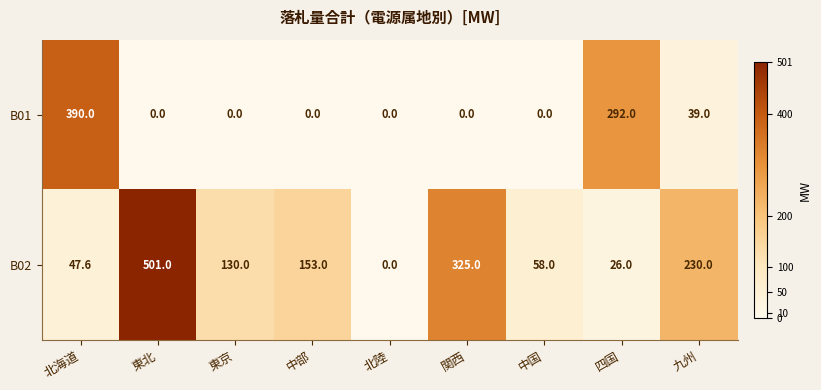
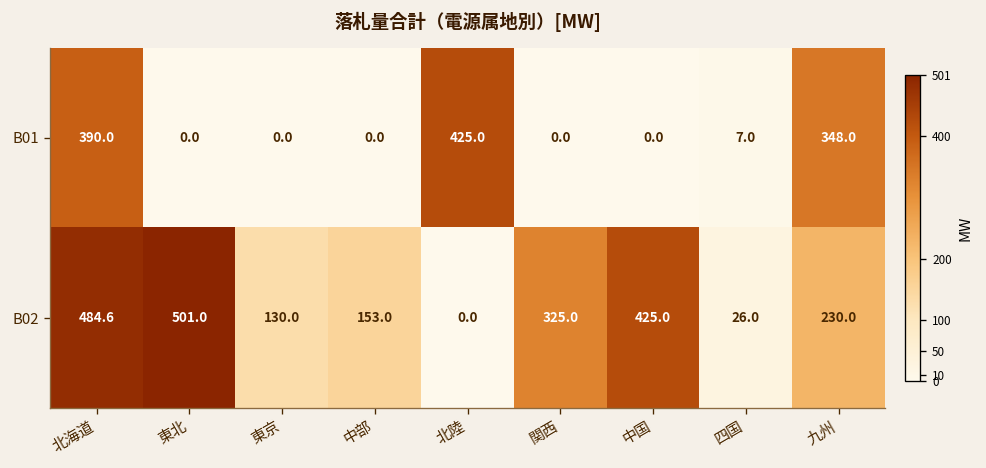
B01, 北陸: 0.0 -> 425.0
B01, 四国: 292.0 -> 7.0
B01, 九州: 39.0 -> 348.0
B02, 北海道: 47.6 -> 484.6
B02, 中国: 58.0 -> 425.0
